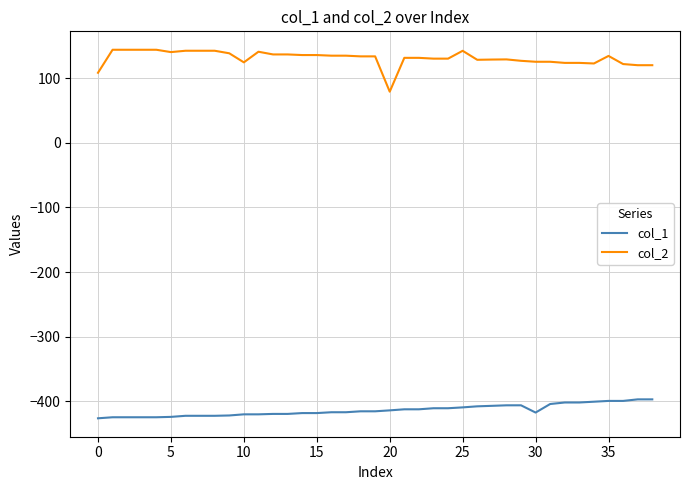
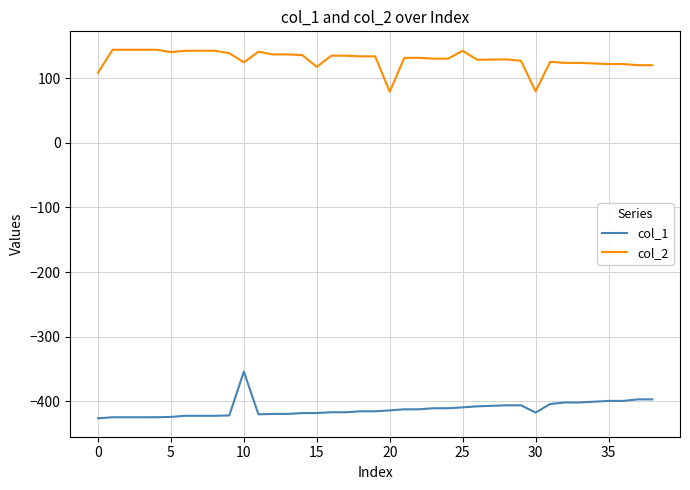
col_1, 10: -420 -> -350
col_2, 15: 140 -> 120
col_2, 30: 130 -> 80
col_2, 35: 130 -> 120
